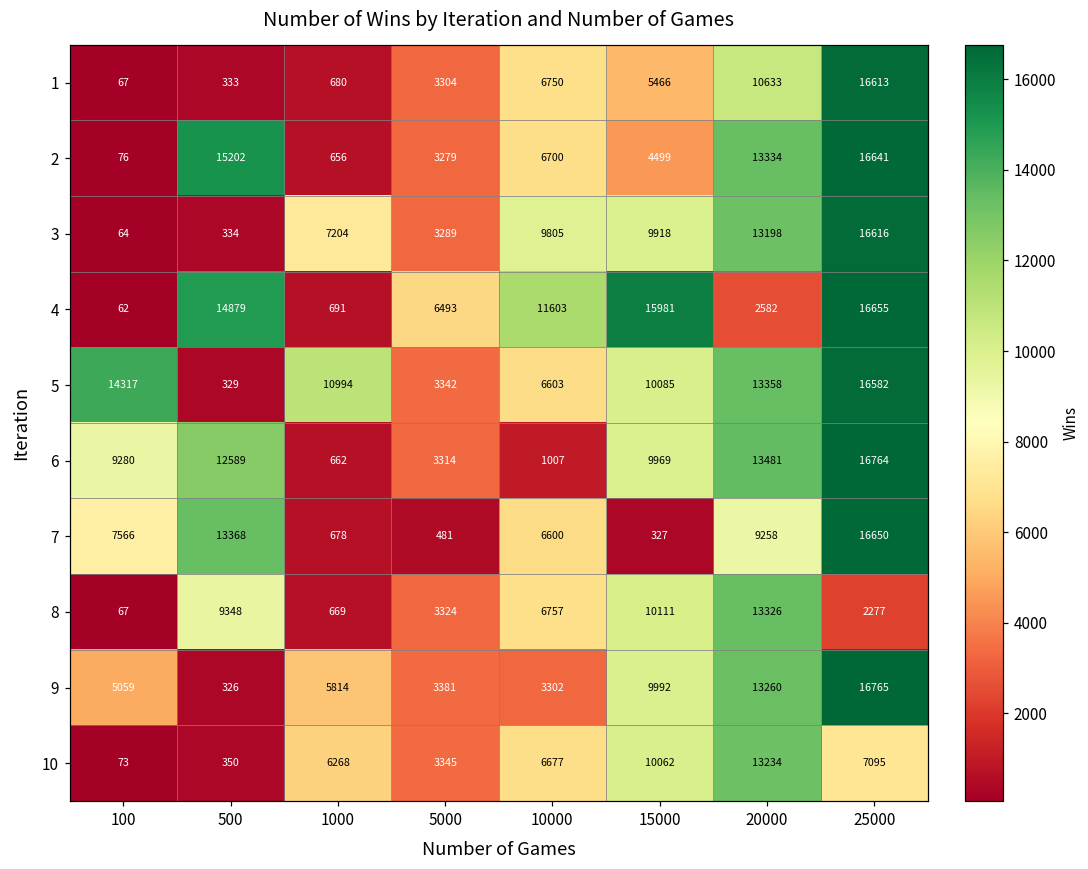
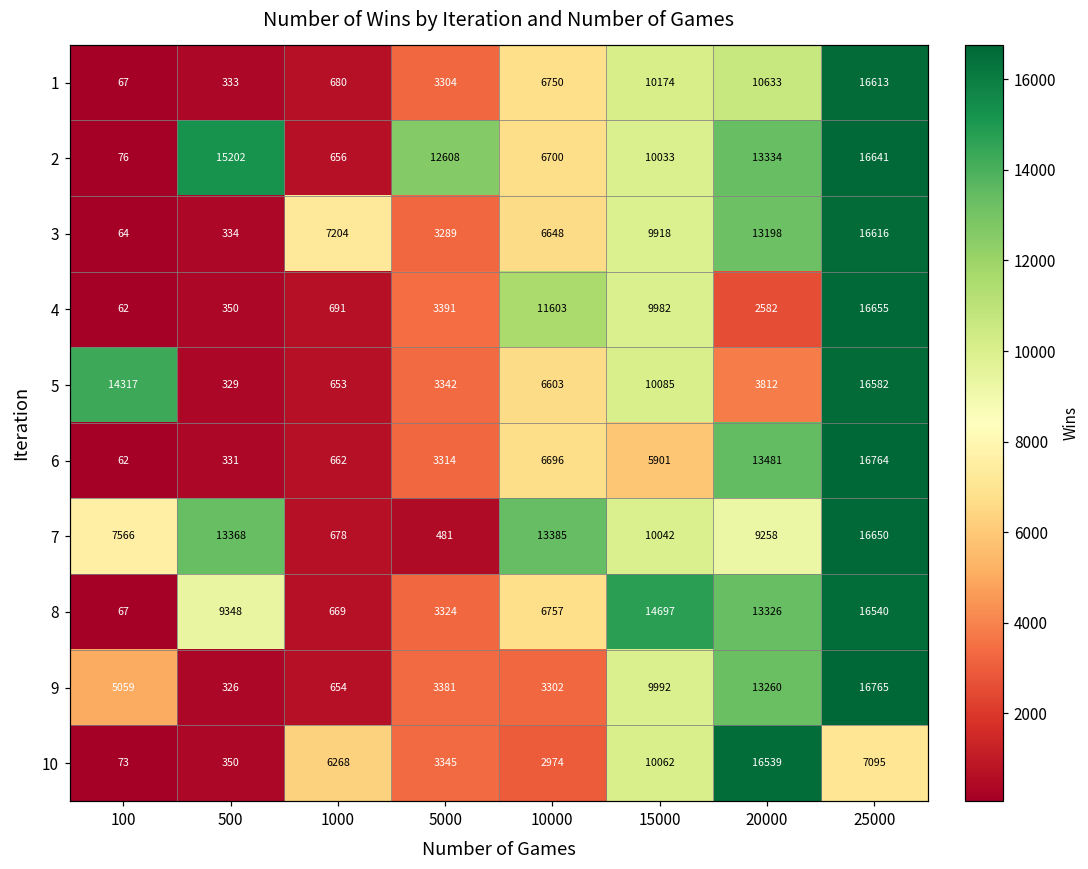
1, 15000: 5466 -> 10174
2, 5000: 3279 -> 12608
2, 15000: 4499 -> 10033
3, 10000: 9805 -> 6648
4, 500: 14879 -> 350
4, 5000: 6493 -> 3391
4, 15000: 15981 -> 9982
5, 1000: 10994 -> 653
5, 20000: 13358 -> 3812
6, 100: 9280 -> 62
6, 500: 12589 -> 331
6, 10000: 1007 -> 6696
6, 15000: 9969 -> 5901
7, 10000: 6600 -> 13385
7, 15000: 327 -> 10042
8, 15000: 10111 -> 14697
8, 25000: 2277 -> 16540
9, 1000: 5814 -> 654
10, 10000: 6677 -> 2974
10, 20000: 13234 -> 16539
